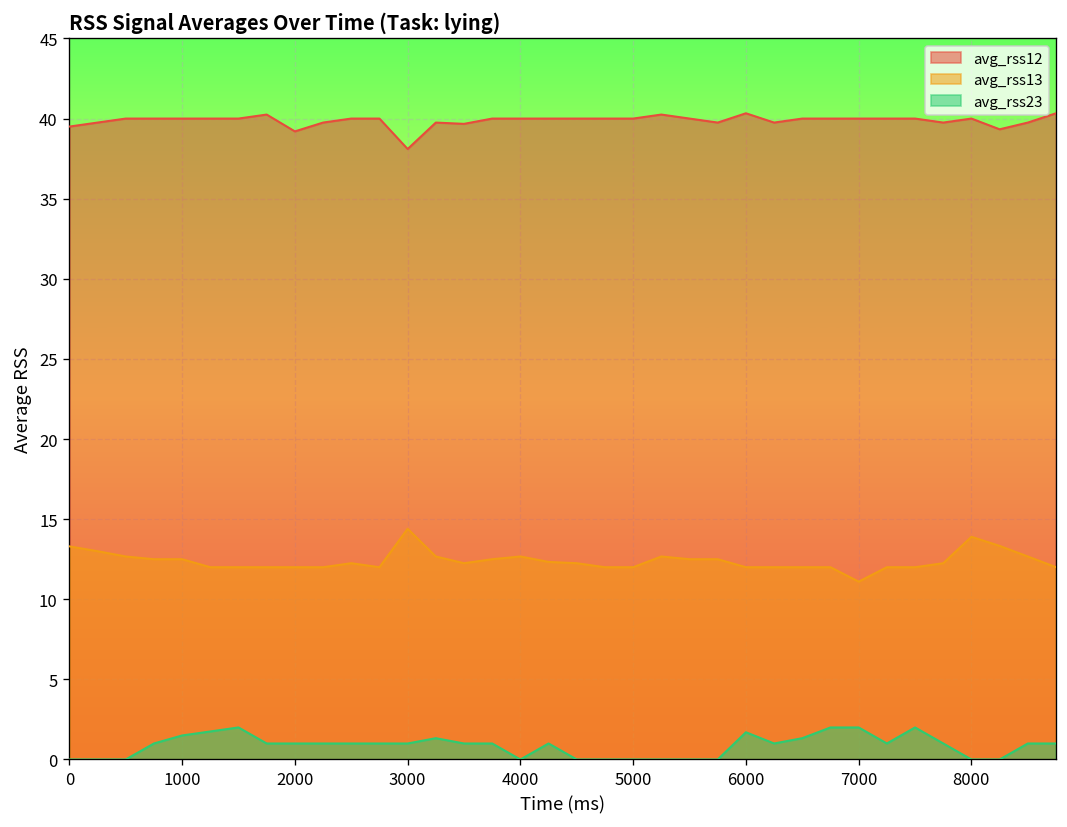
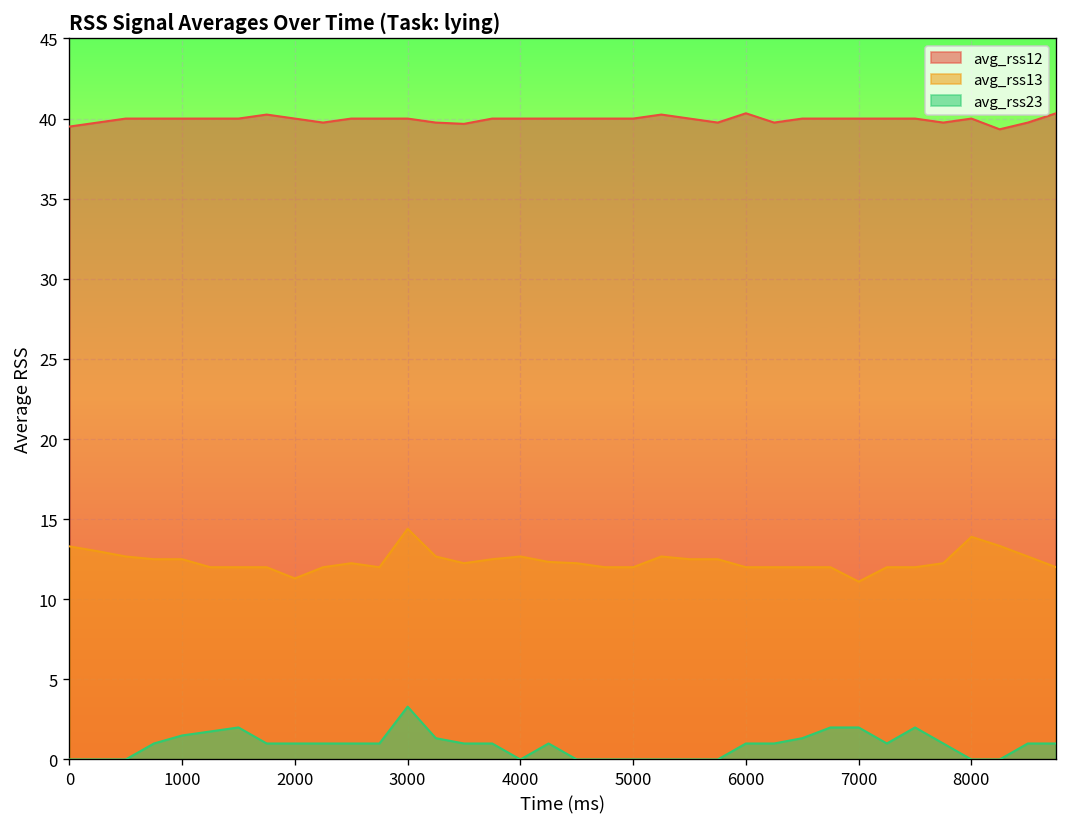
avg_rss12, 2000: 39.2 -> 40.0
avg_rss13, 2000: 12.0 -> 11.3
avg_rss12, 3000: 38.1 -> 40.0
avg_rss23, 3000: 1.0 -> 3.3
avg_rss23, 6000: 1.7 -> 1.0
